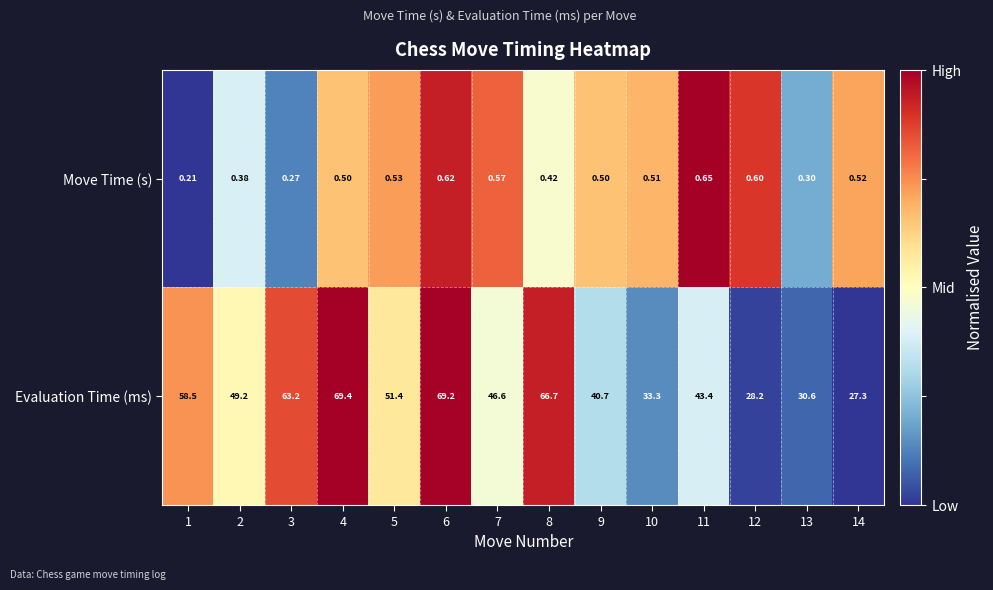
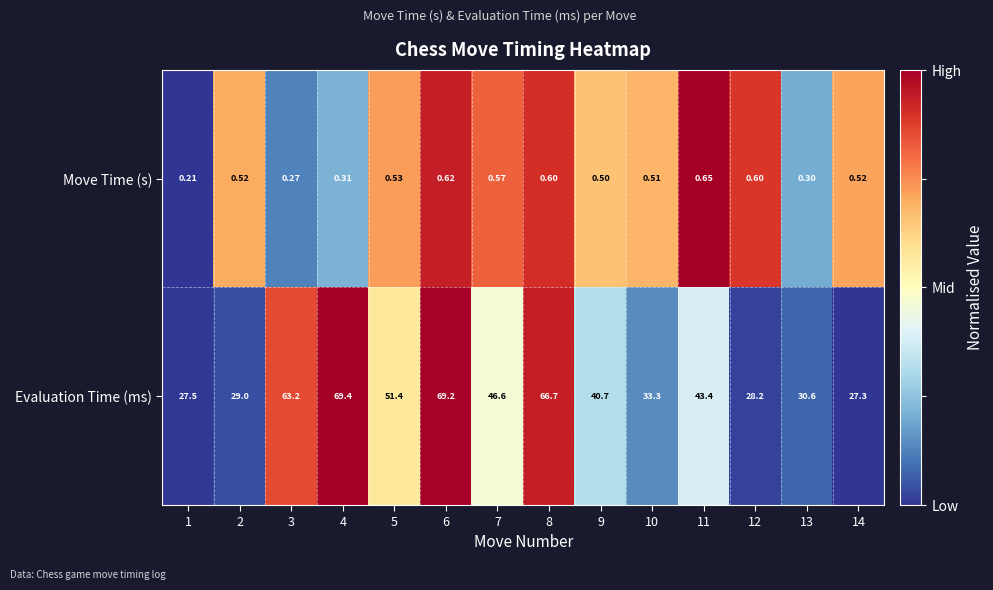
Move Time (s), 2: 0.38 -> 0.52
Move Time (s), 4: 0.50 -> 0.31
Move Time (s), 8: 0.42 -> 0.60
Evaluation Time (ms), 1: 58.5 -> 27.5
Evaluation Time (ms), 2: 49.2 -> 29.0
